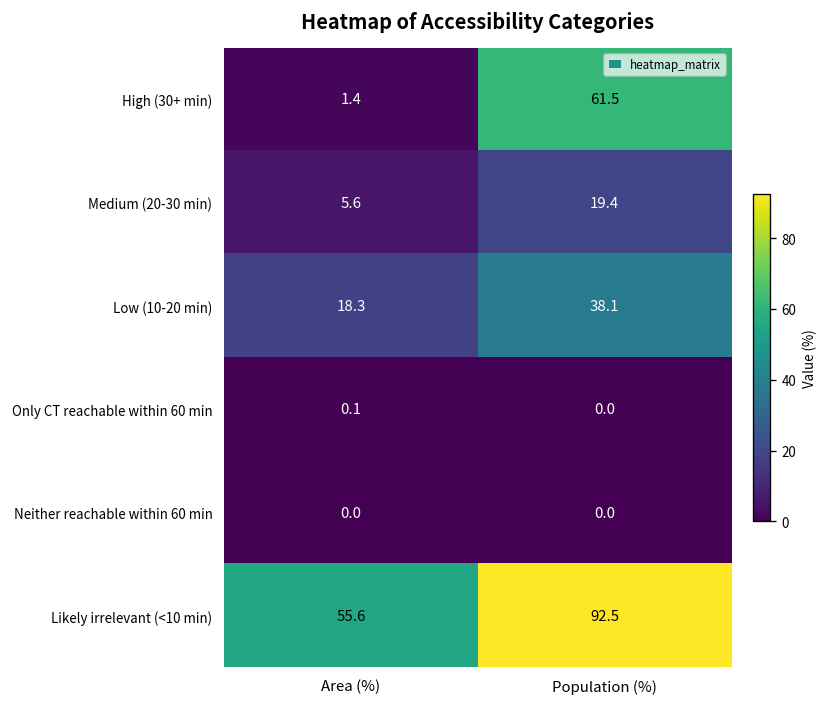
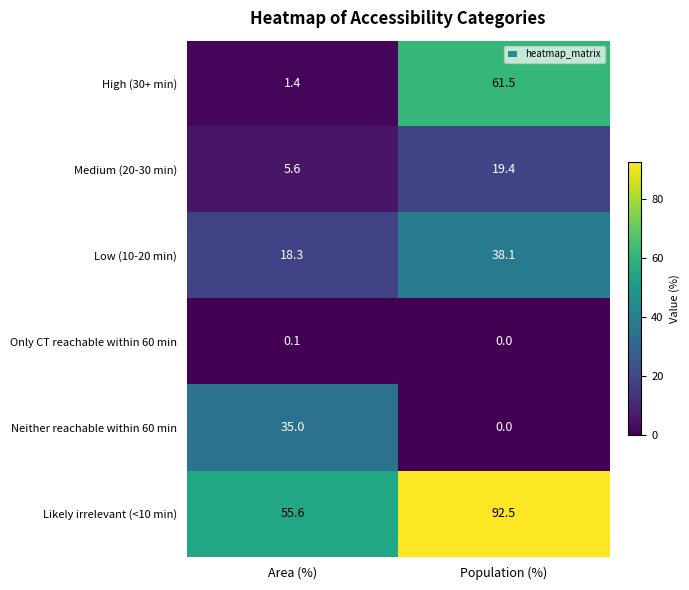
Neither reachable within 60 min, Area (%): 0.0 -> 35.0
